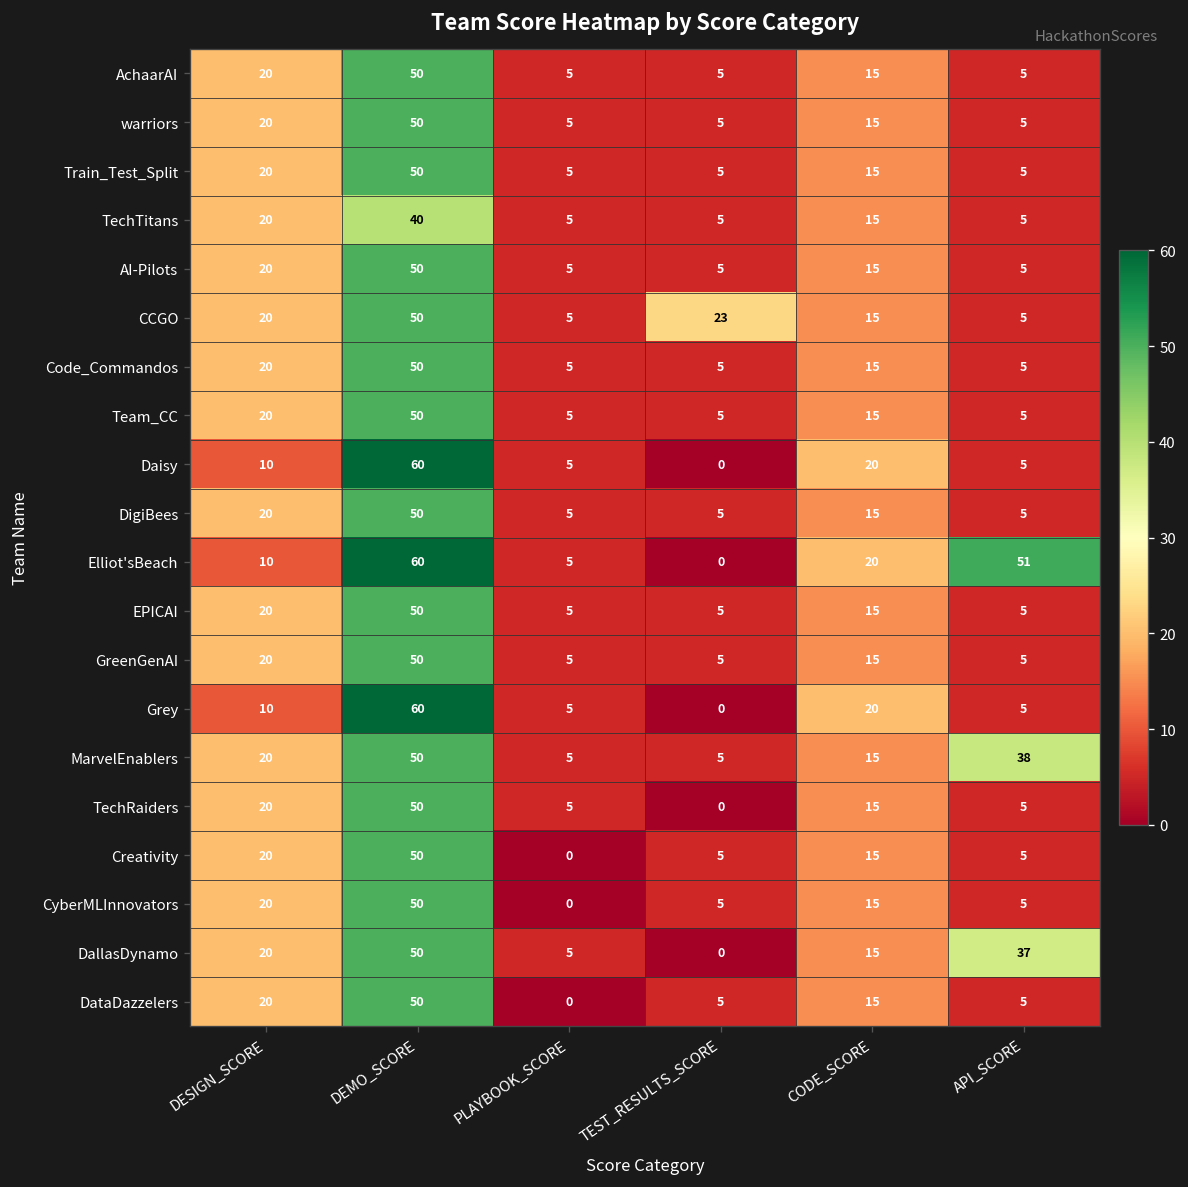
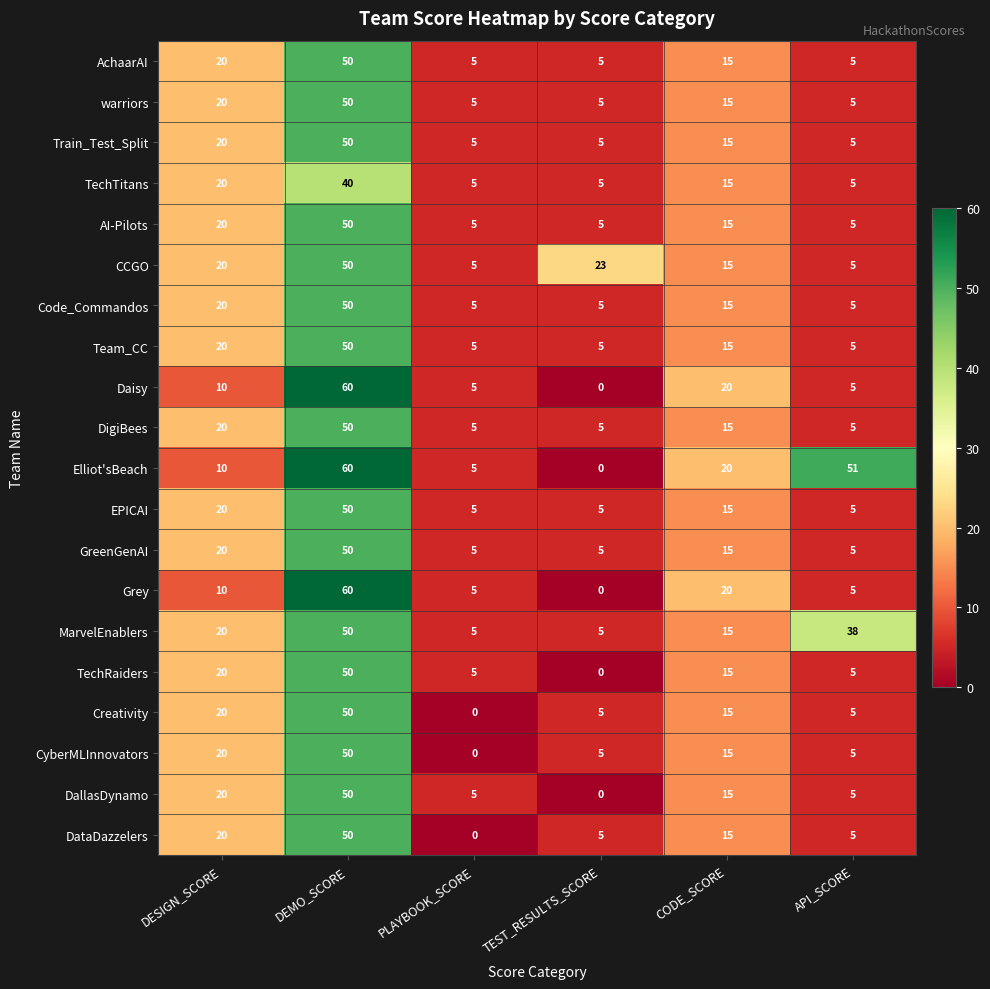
DallasDynamo, API_SCORE: 37 -> 5
